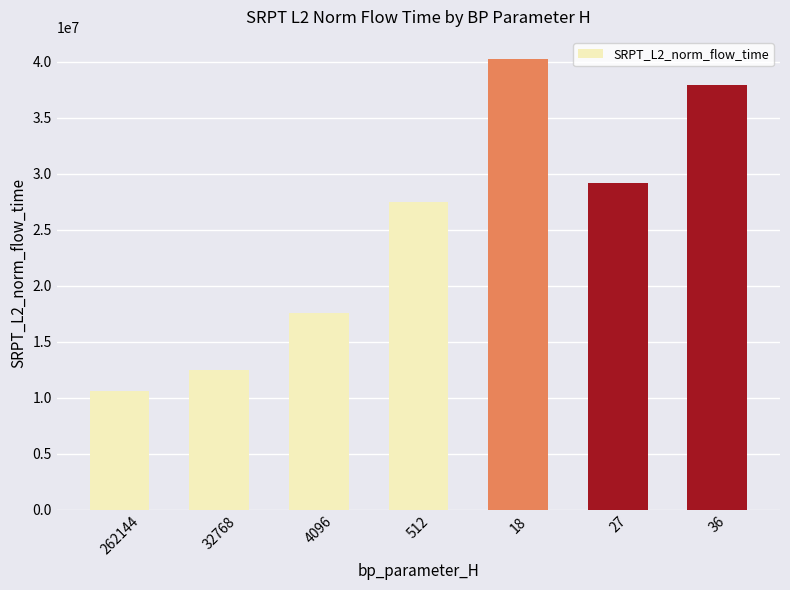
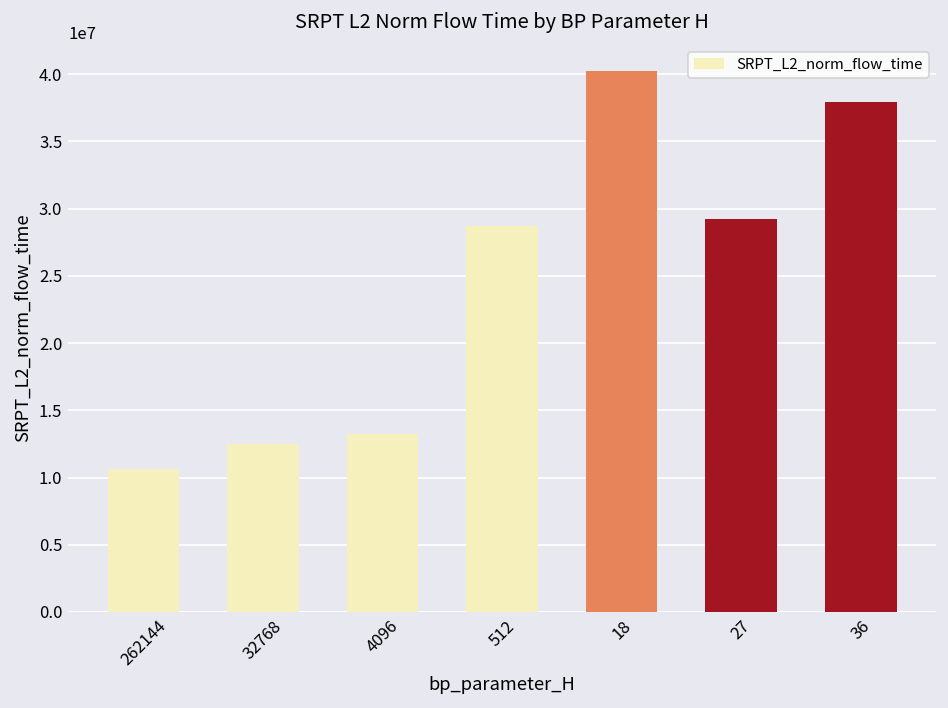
4096: 17600000 -> 13200000
512: 27500000 -> 28700000
